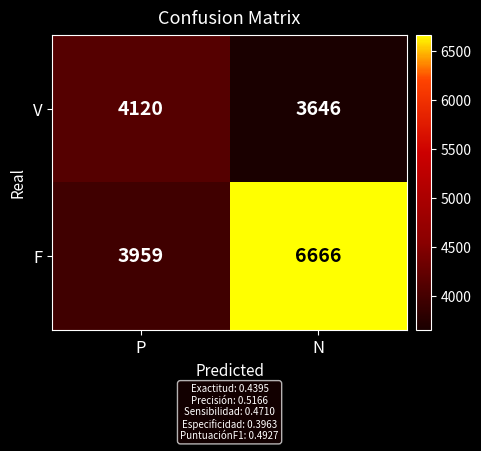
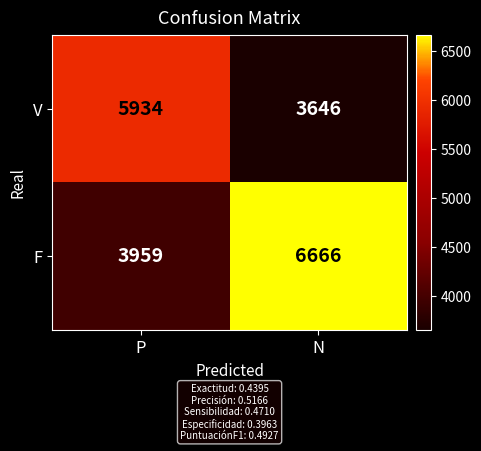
V, P: 4120 -> 5934
